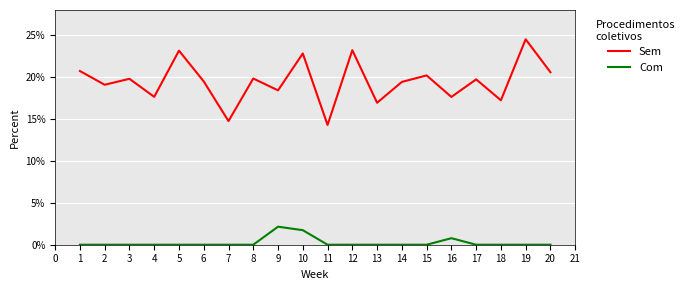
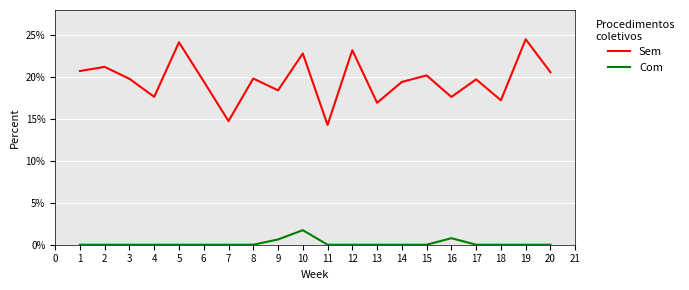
Sem, 2: 19% -> 21%
Sem, 5: 23% -> 24%
Com, 9: 2% -> 1%
